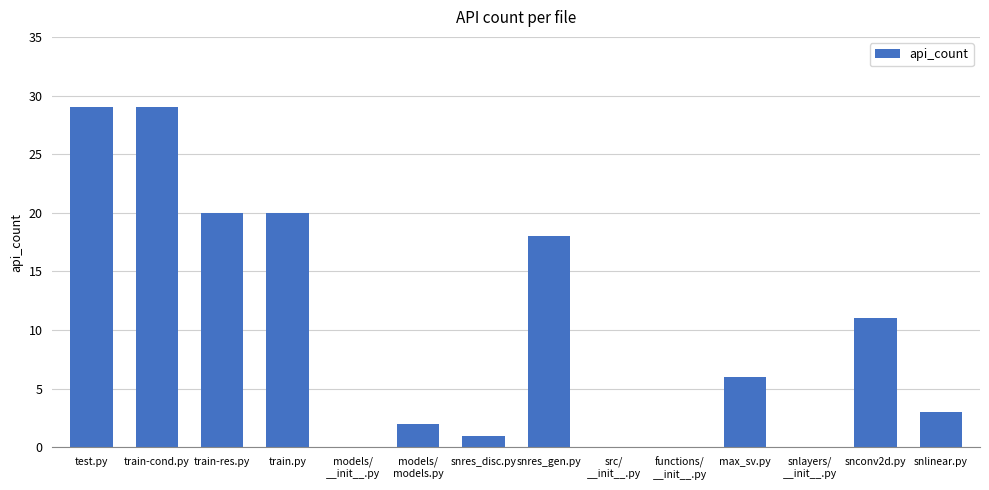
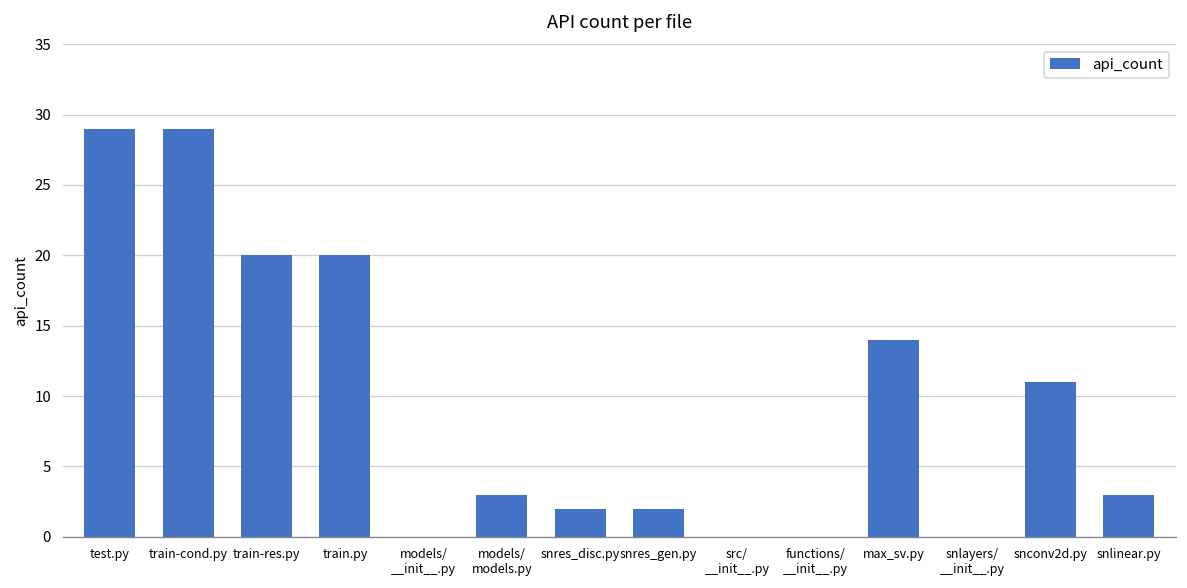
models/ models.py: 2 -> 3
snres_disc.py: 1 -> 2
snres_gen.py: 18 -> 2
max_sv.py: 6 -> 14
